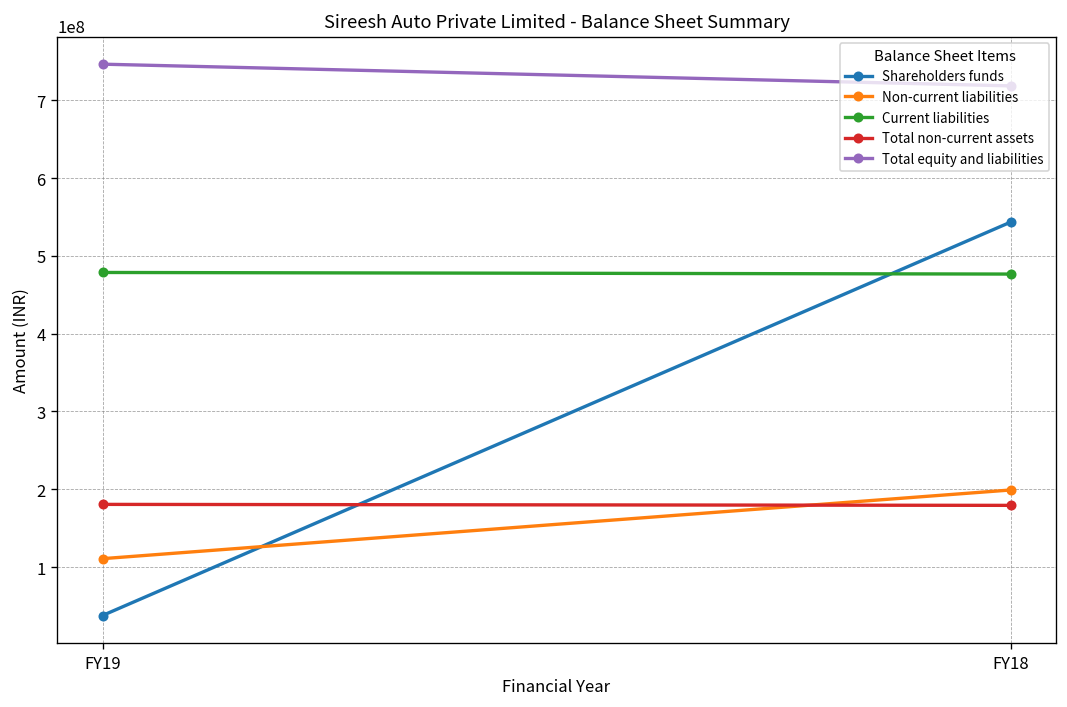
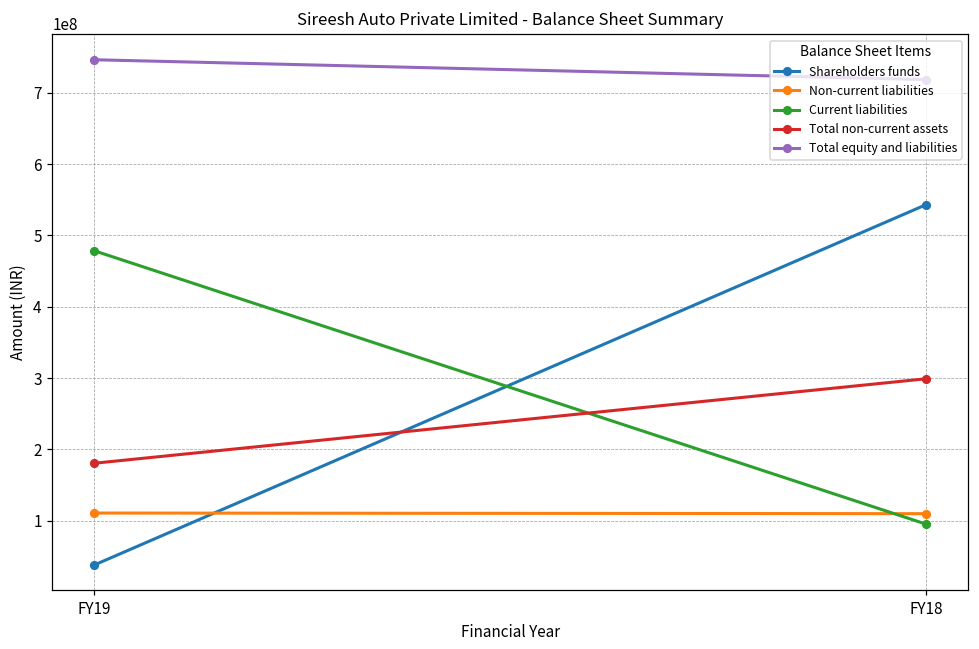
Non-current liabilities, FY18: 200000000 -> 110000000
Current liabilities, FY18: 480000000 -> 100000000
Total non-current assets, FY18: 180000000 -> 300000000
